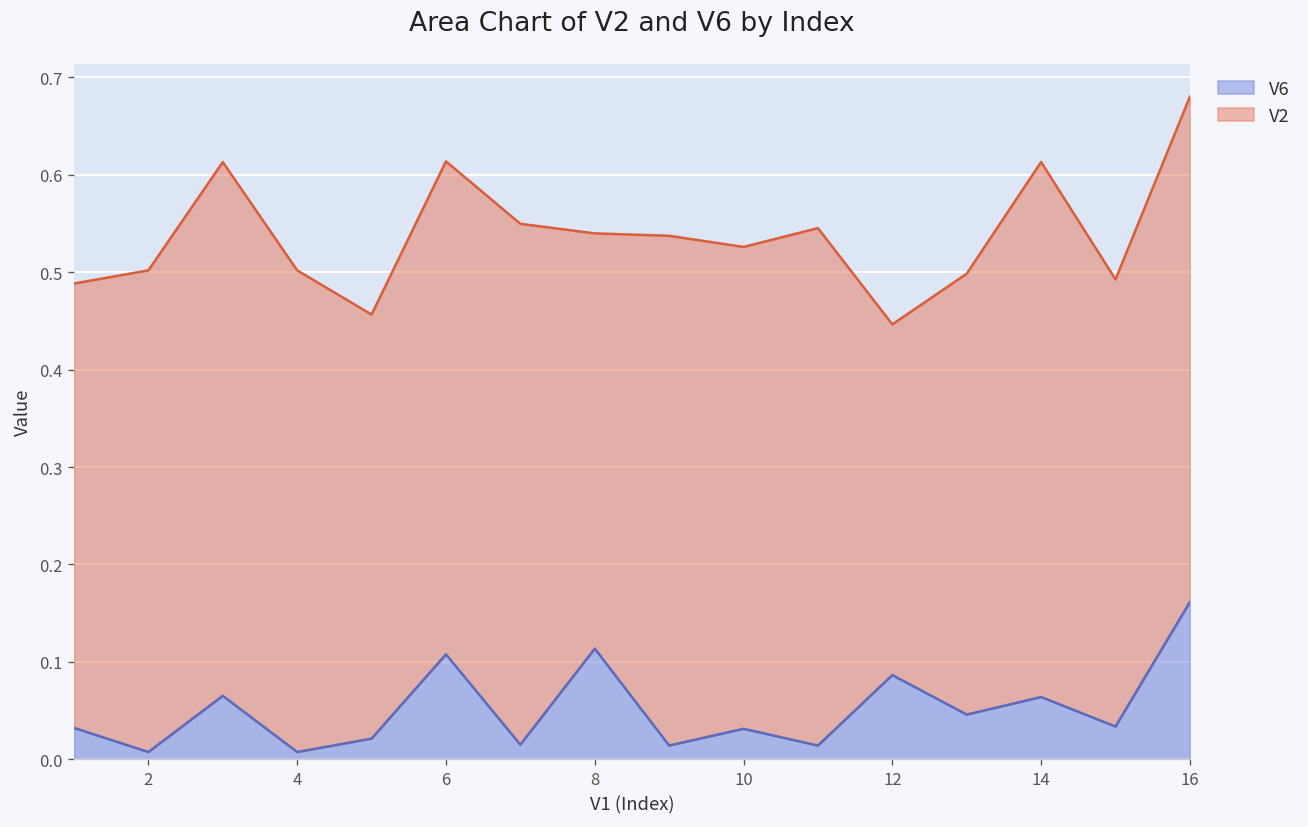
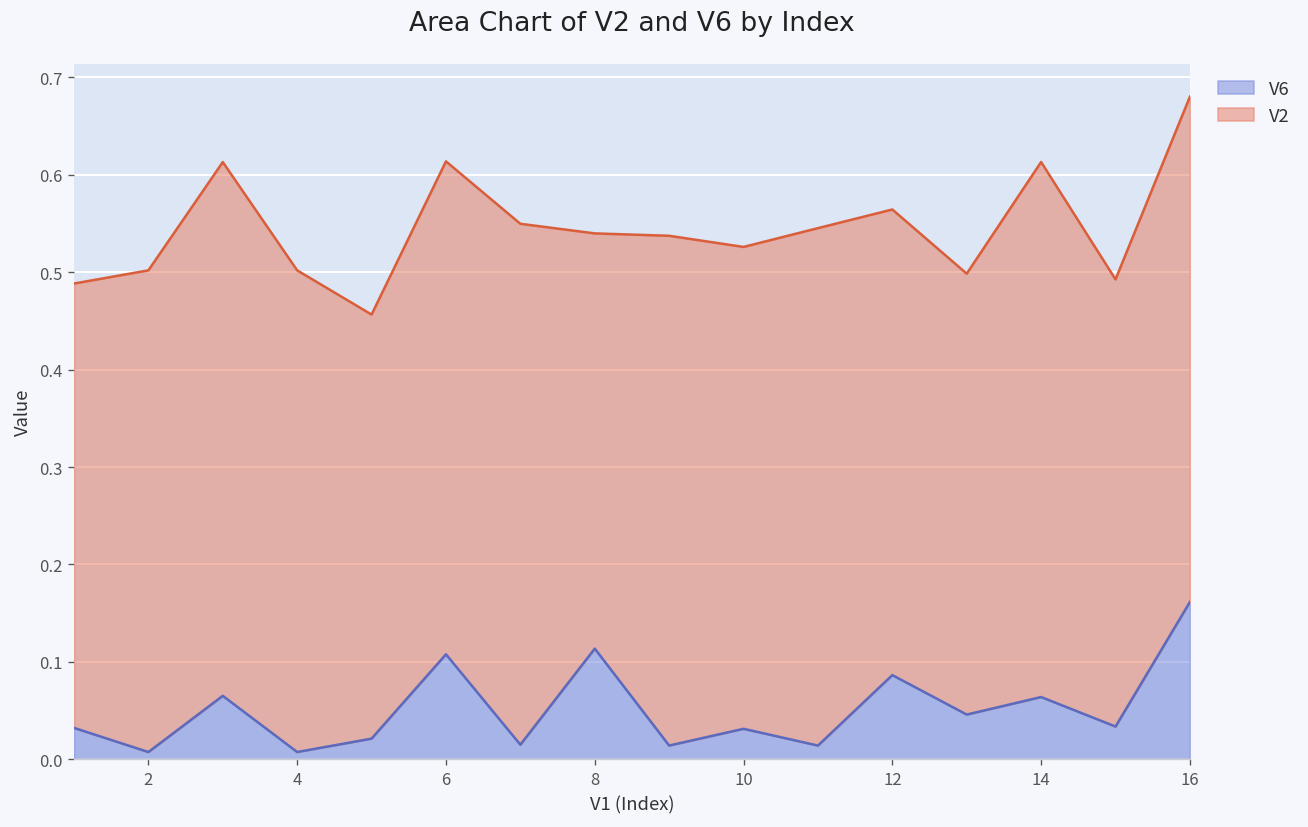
V2, 12: 0.36 -> 0.48
